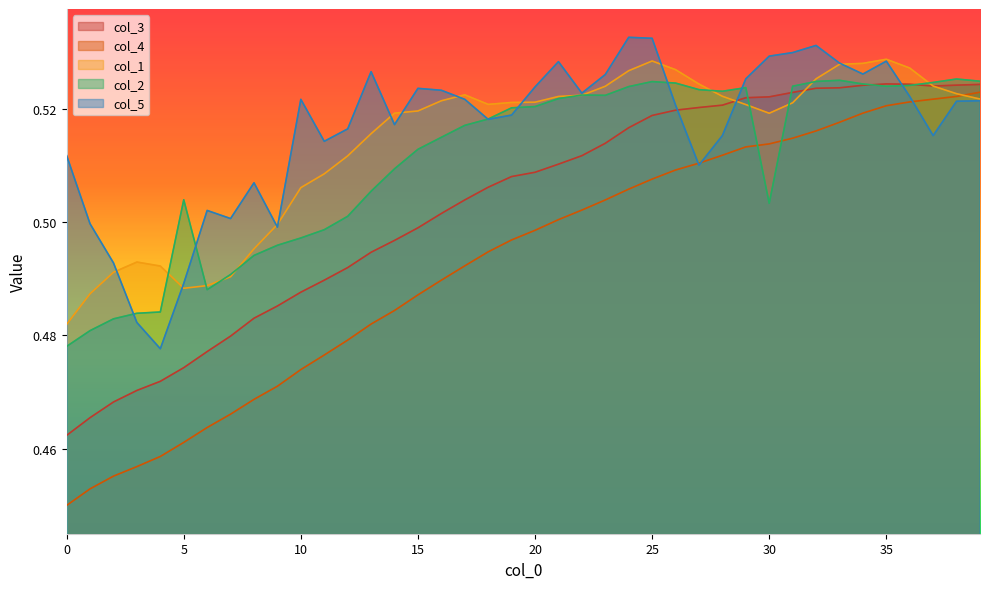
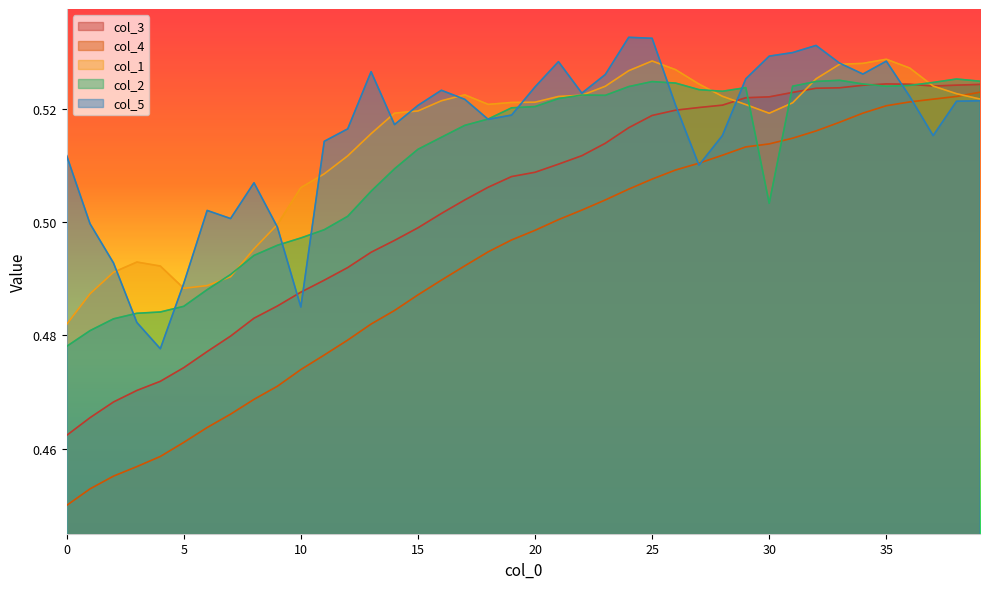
col_2, 5: 0.504 -> 0.485
col_5, 10: 0.522 -> 0.485
col_5, 15: 0.524 -> 0.521
